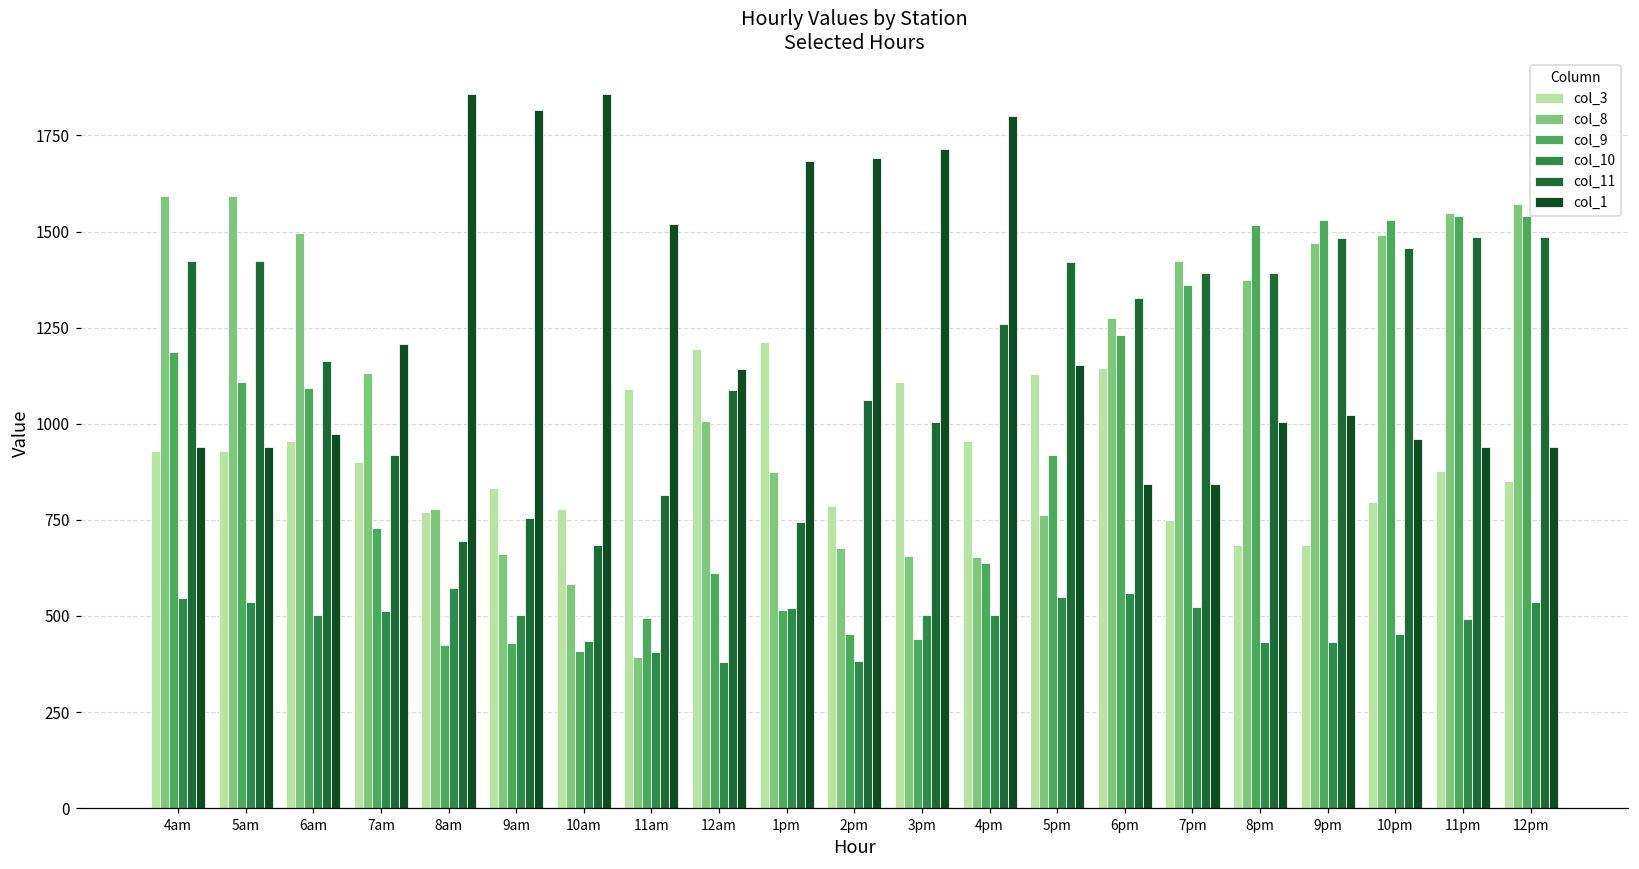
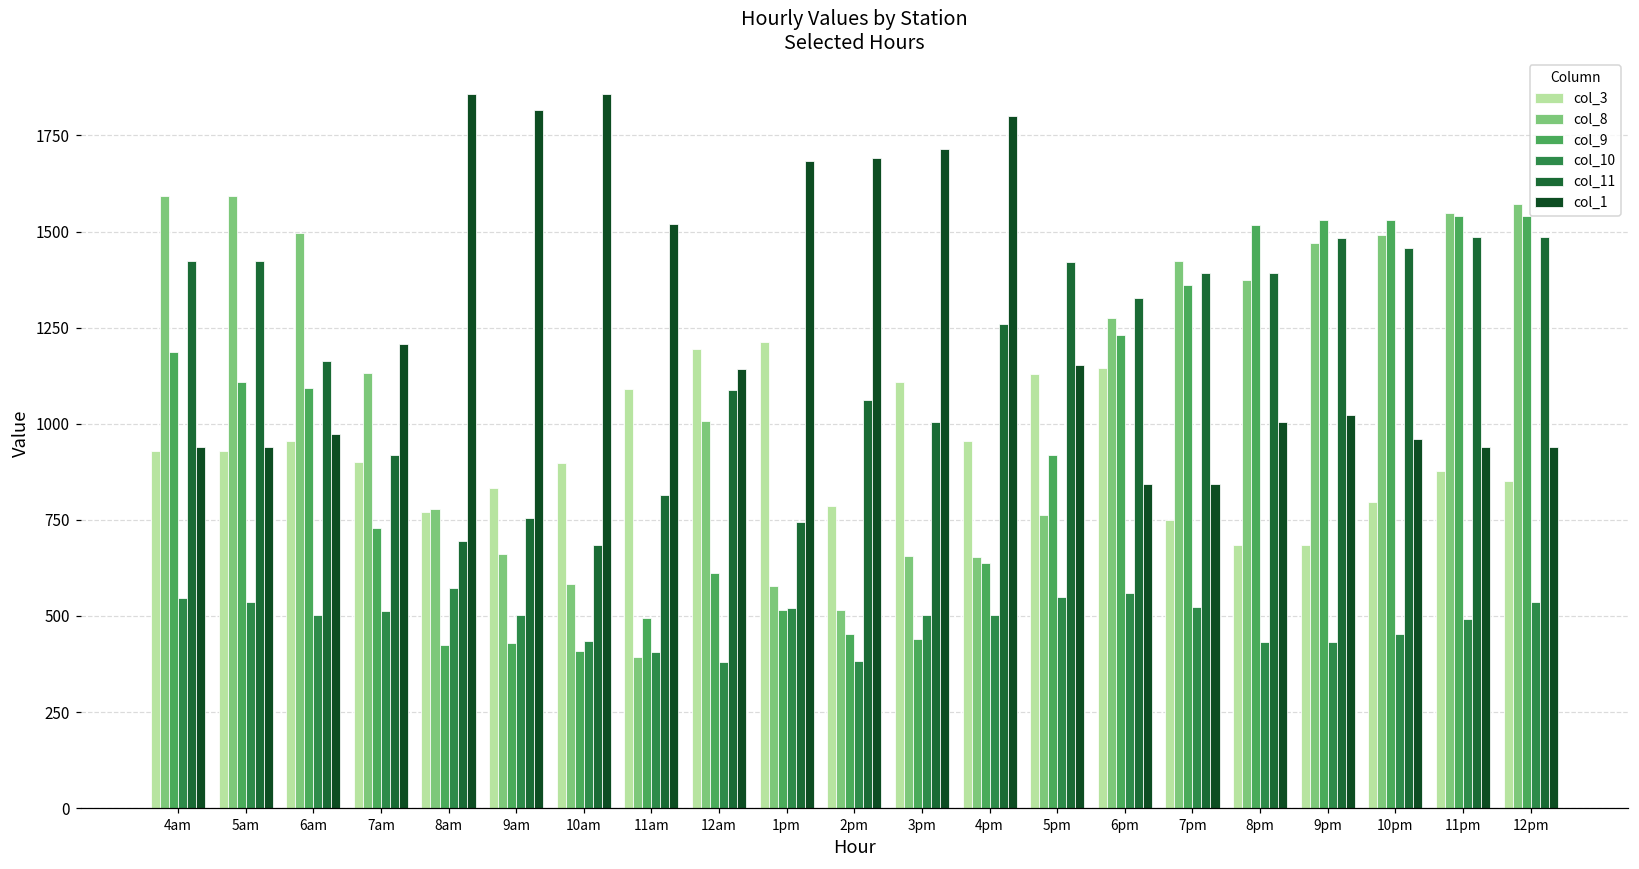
col_3, 10am: 780 -> 900
col_8, 1pm: 870 -> 580
col_8, 2pm: 680 -> 520
